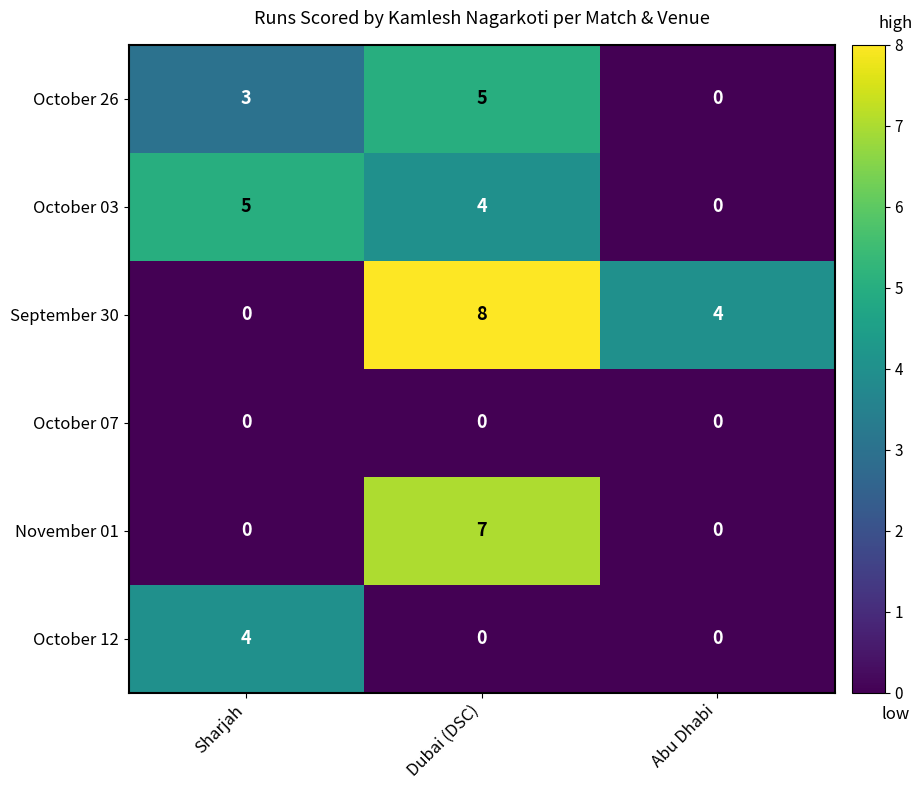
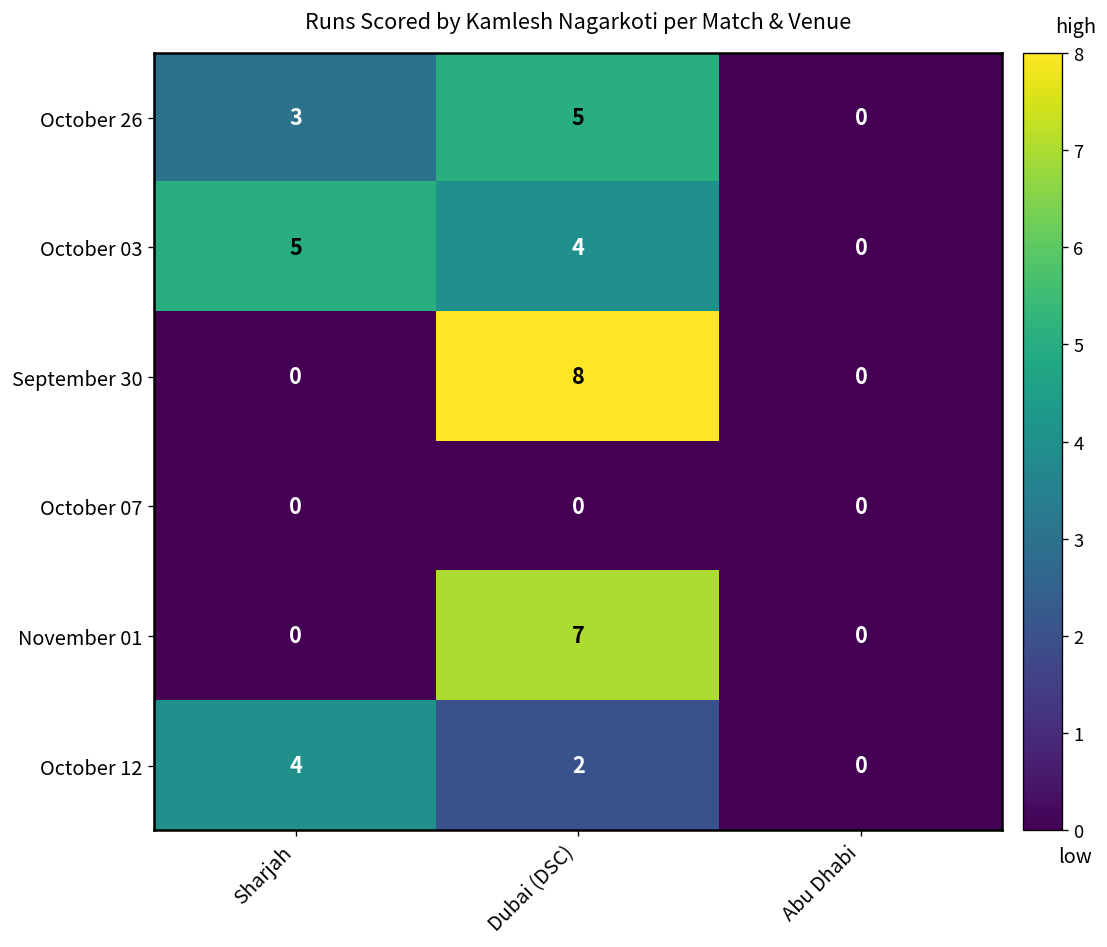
September 30, Abu Dhabi: 4 -> 0
October 12, Dubai (DSC): 0 -> 2
